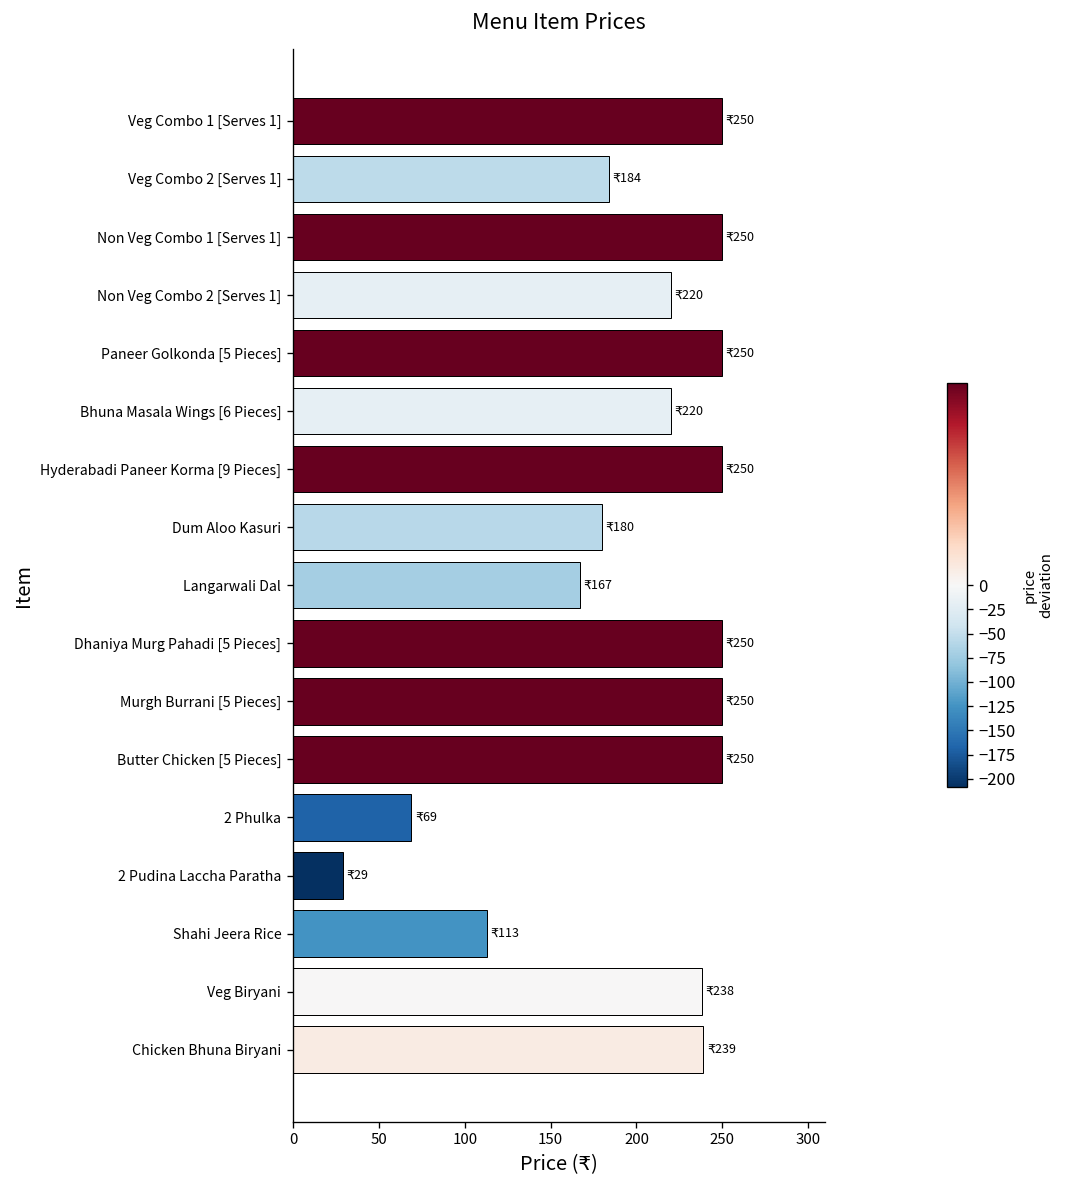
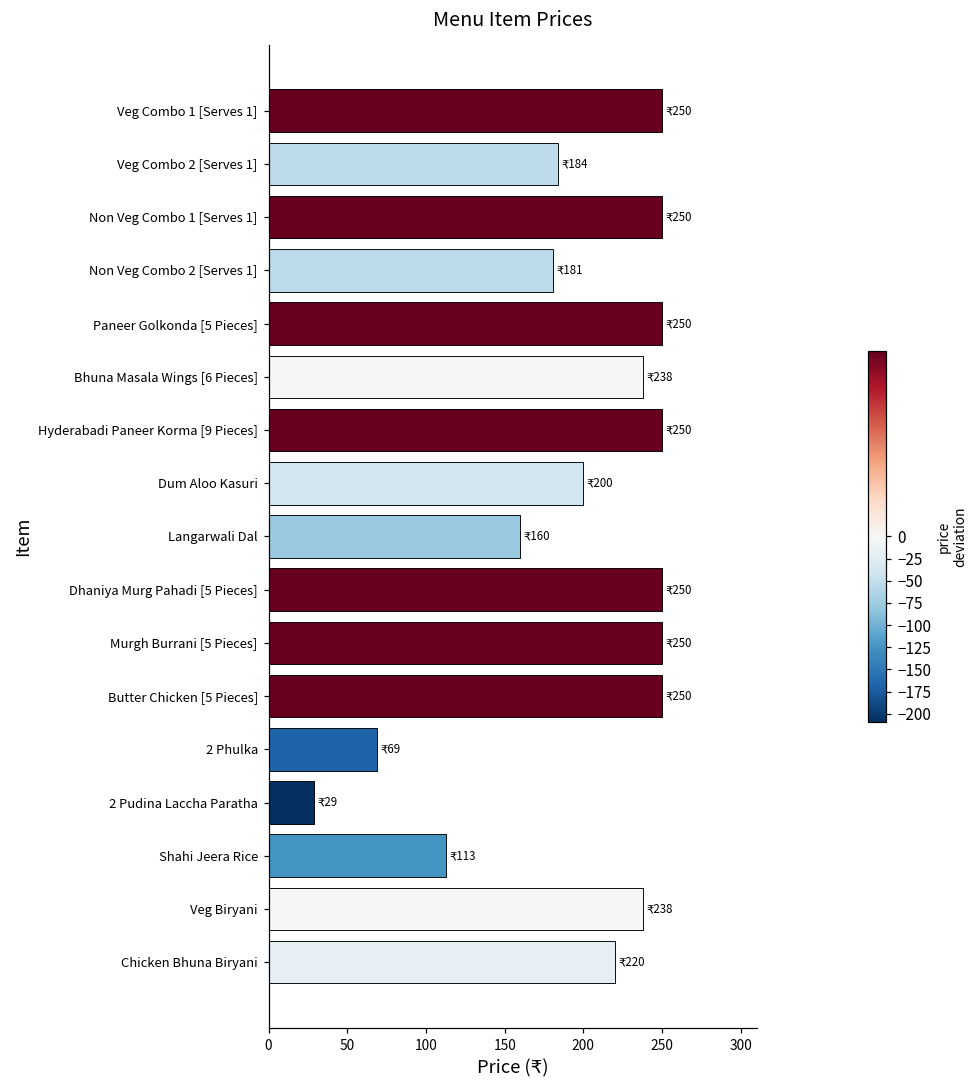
Non Veg Combo 2 [Serves 1]: 220 -> 181
Bhuna Masala Wings [6 Pieces]: 220 -> 238
Dum Aloo Kasuri: 180 -> 200
Langarwali Dal: 167 -> 160
Chicken Bhuna Biryani: 239 -> 220
